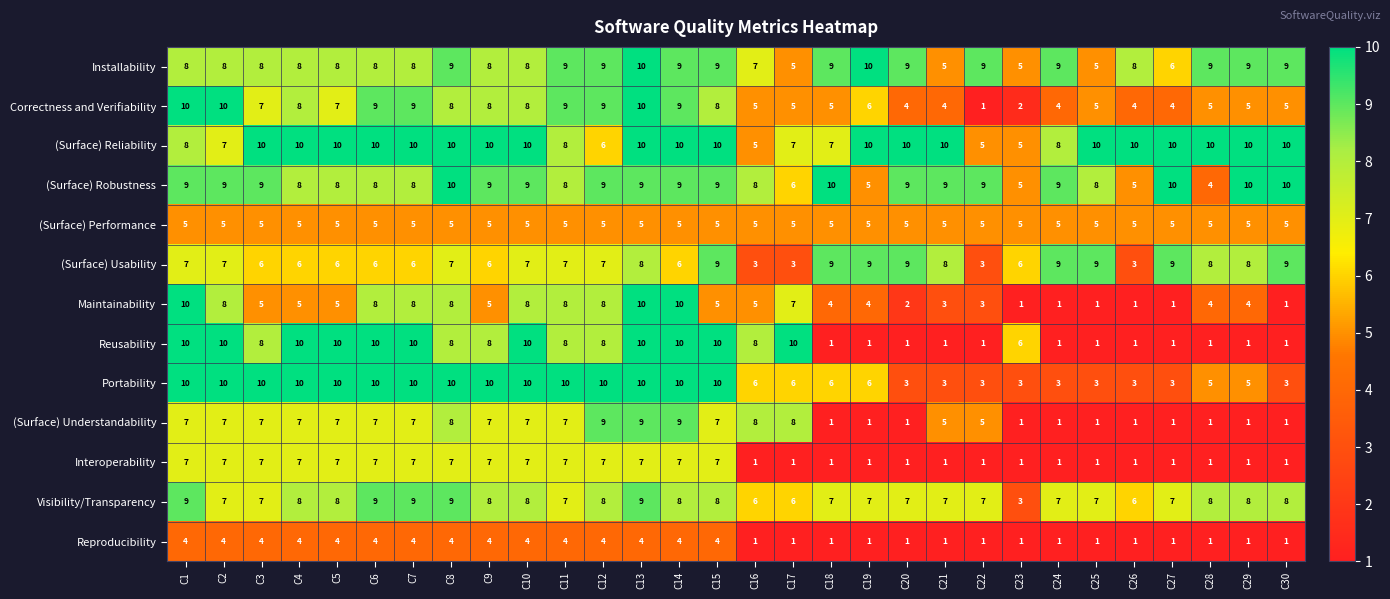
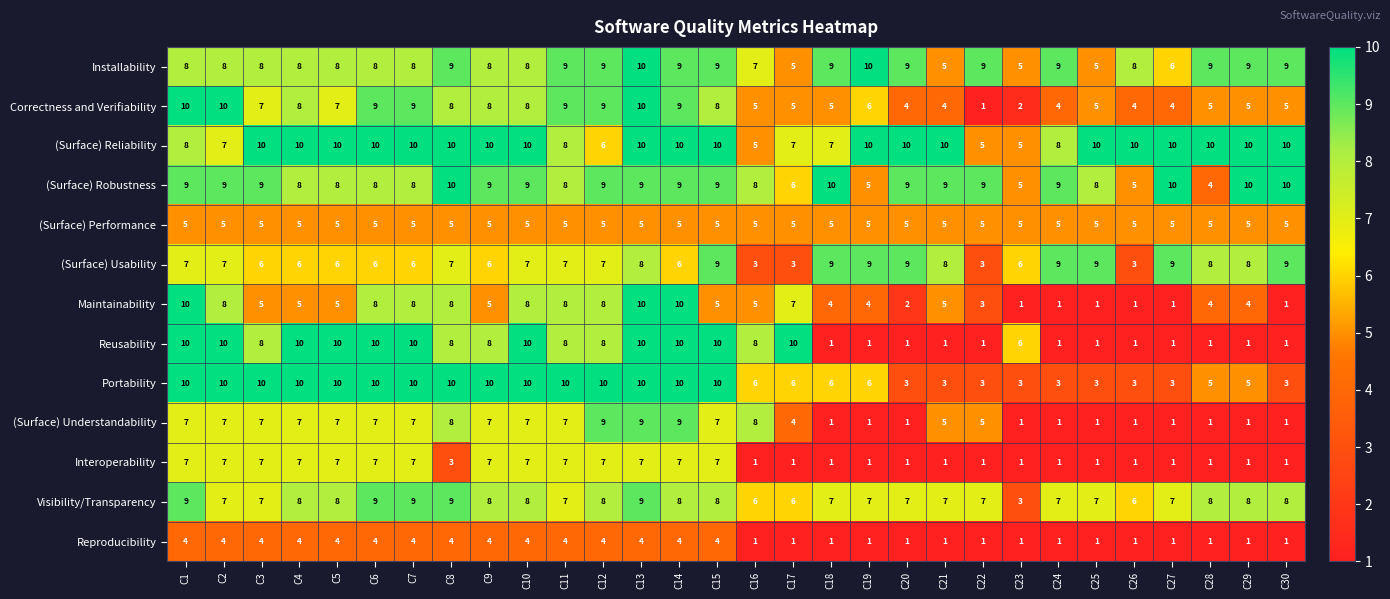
Maintainability, C21: 3 -> 5
(Surface) Understandability, C17: 8 -> 4
Interoperability, C8: 7 -> 3
